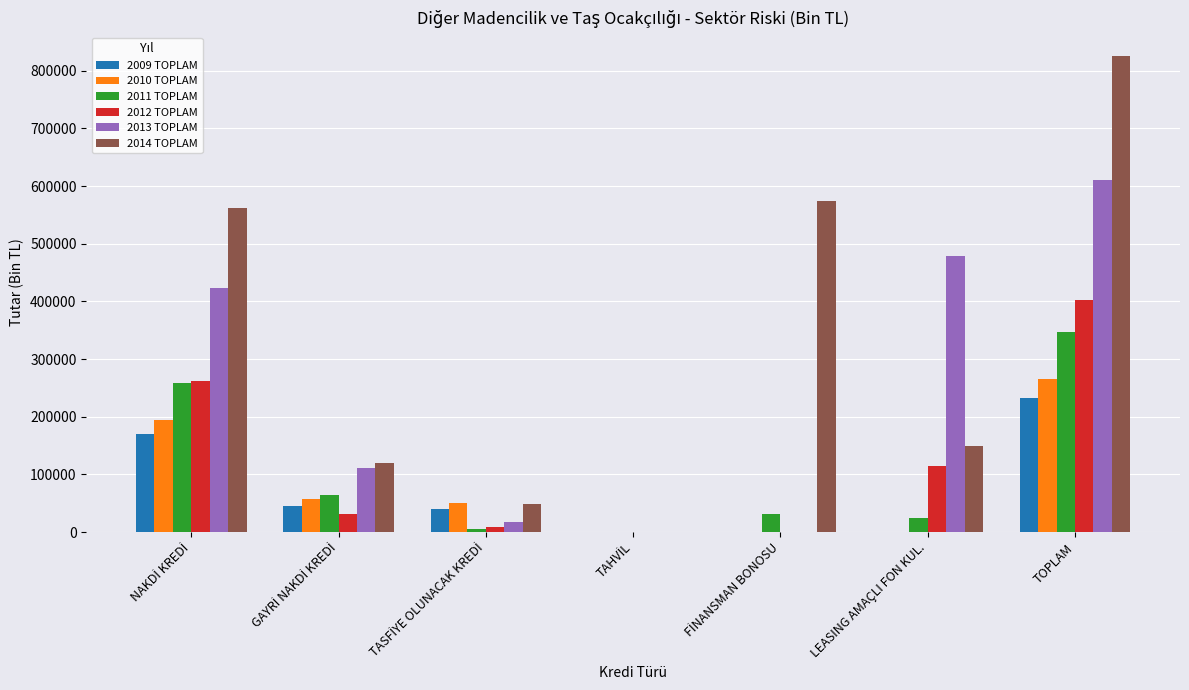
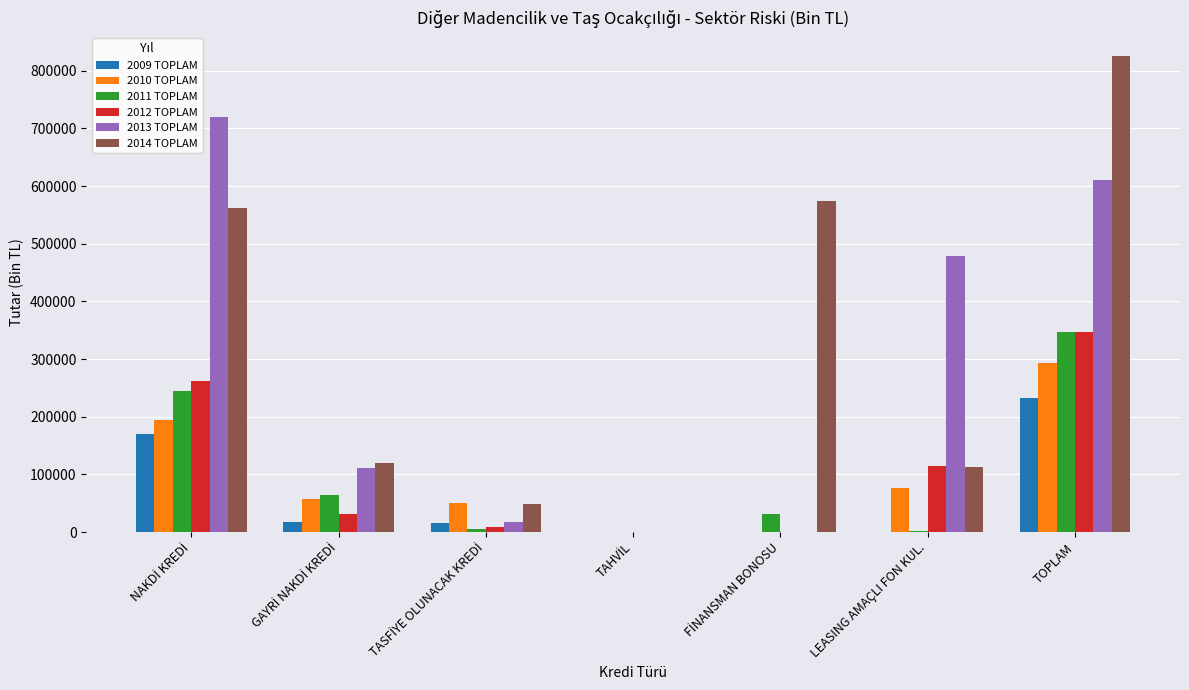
2011 TOPLAM, NAKDİ KREDİ: 260000 -> 240000
2013 TOPLAM, NAKDİ KREDİ: 420000 -> 720000
2009 TOPLAM, GAYRİ NAKDİ KREDİ: 50000 -> 20000
2009 TOPLAM, TASFİYE OLUNACAK KREDİ: 40000 -> 20000
2010 TOPLAM, LEASING AMAÇLI FON KUL.: 0 -> 80000
2011 TOPLAM, LEASING AMAÇLI FON KUL.: 20000 -> 0
2014 TOPLAM, LEASING AMAÇLI FON KUL.: 150000 -> 110000
2010 TOPLAM, TOPLAM: 270000 -> 290000
2012 TOPLAM, TOPLAM: 400000 -> 350000
